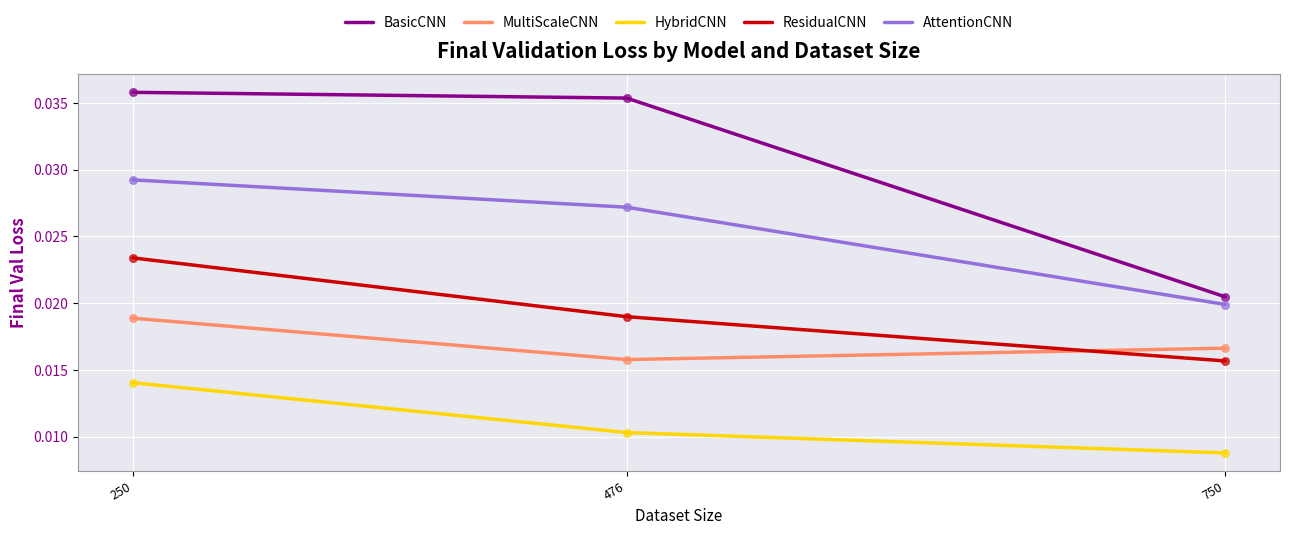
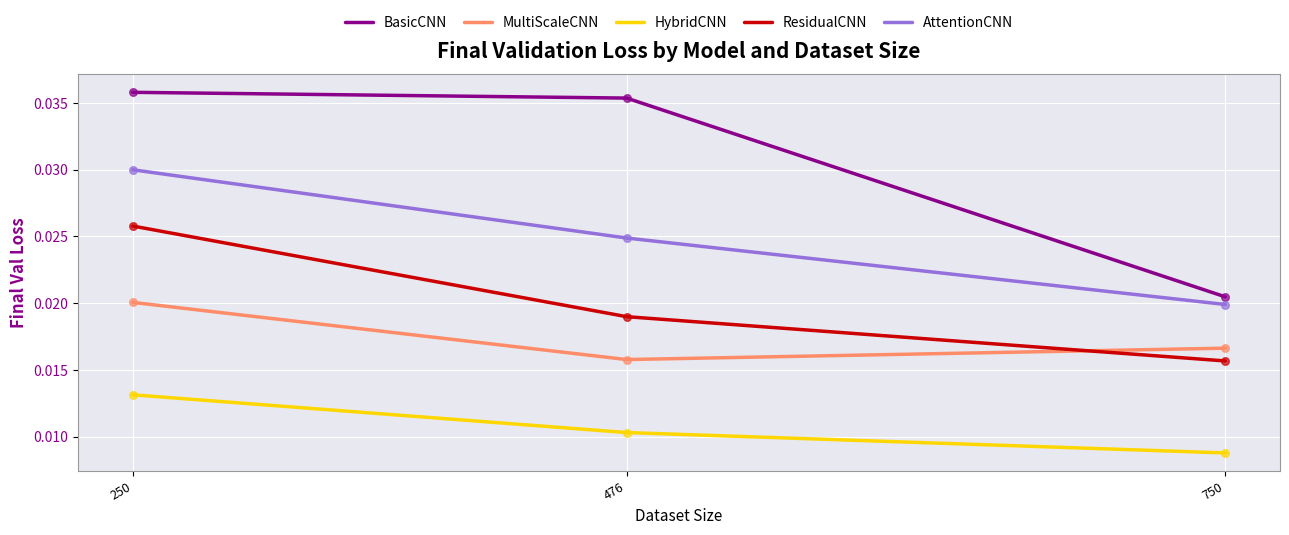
MultiScaleCNN, 250: 0.0189 -> 0.0201
HybridCNN, 250: 0.0140 -> 0.0131
ResidualCNN, 250: 0.0234 -> 0.0258
AttentionCNN, 250: 0.0292 -> 0.0300
AttentionCNN, 476: 0.0272 -> 0.0249
